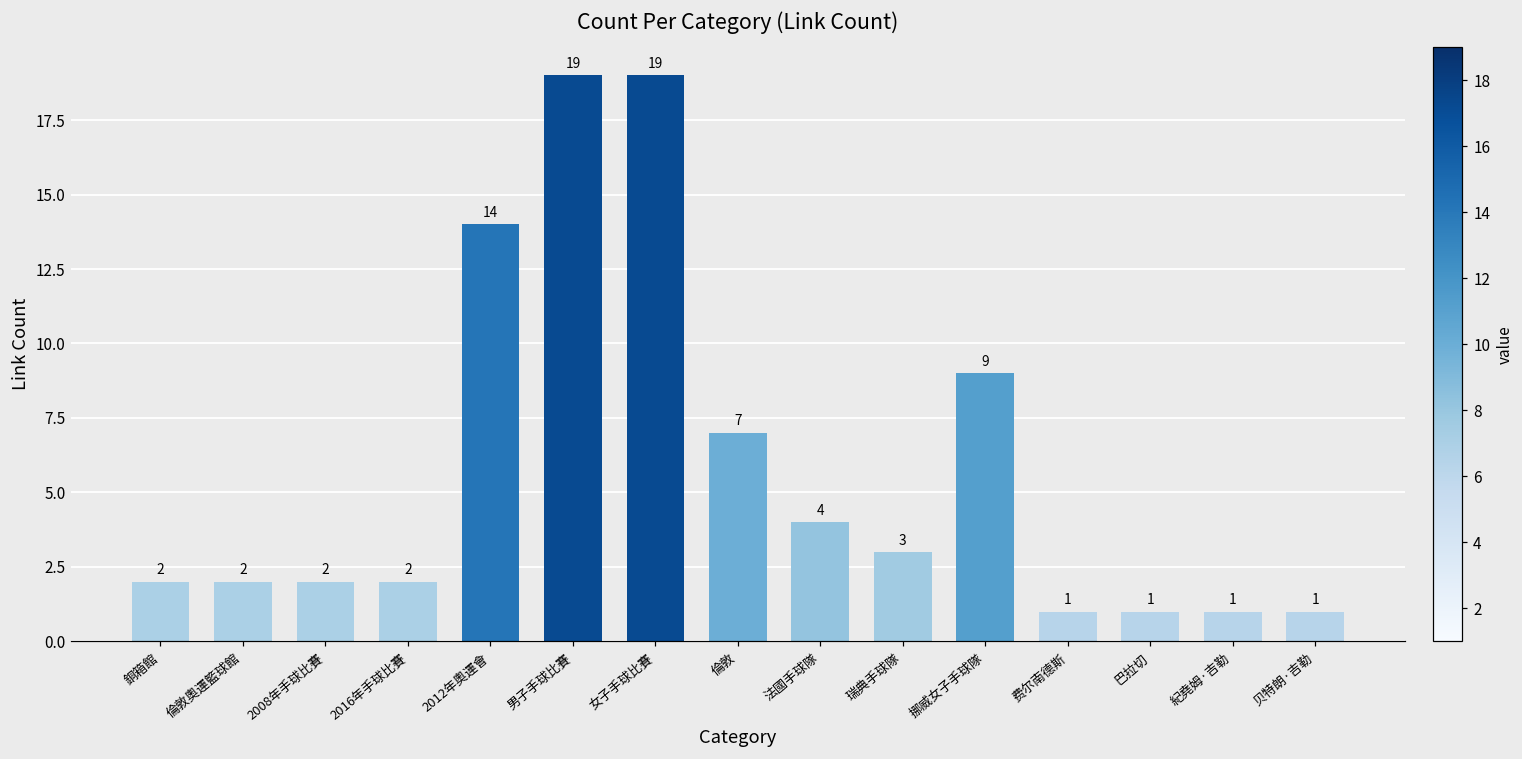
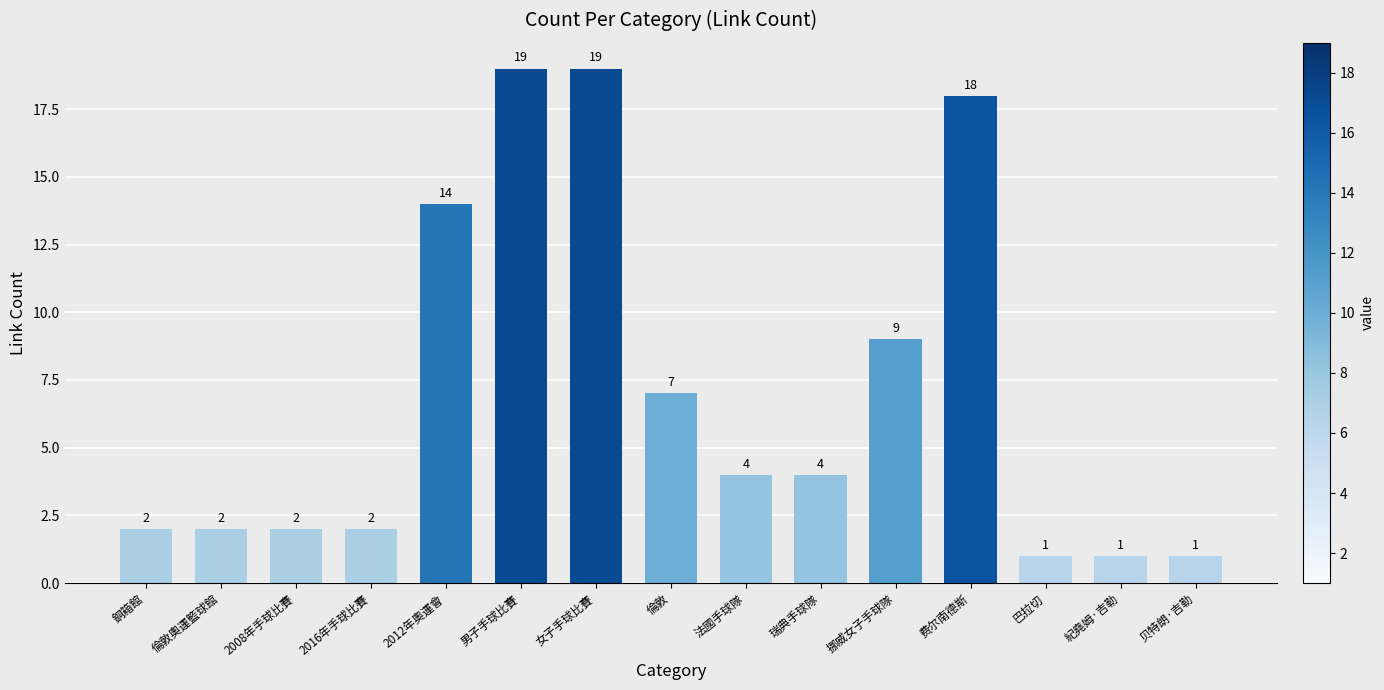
瑞典手球隊: 3 -> 4
费尔南德斯: 1 -> 18
